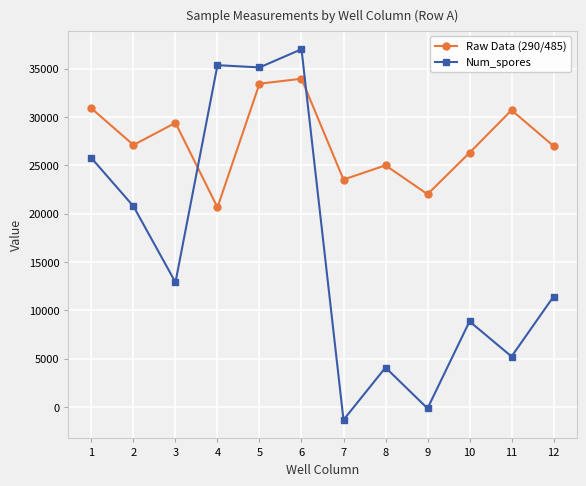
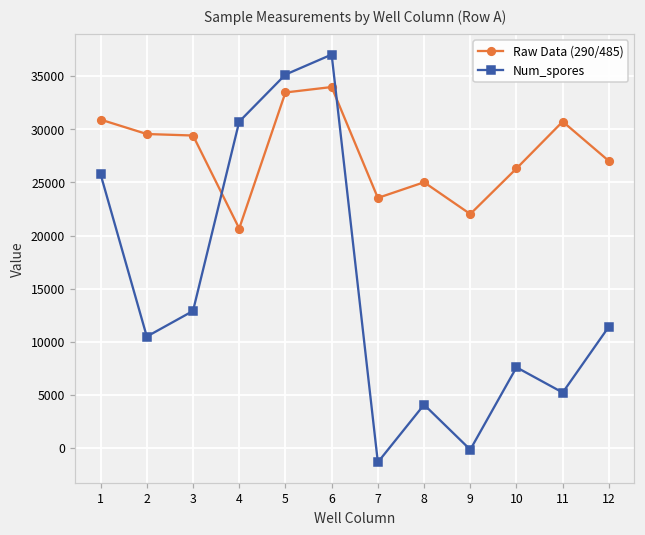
Raw Data (290/485), 2: 27000 -> 30000
Num_spores, 2: 21000 -> 10000
Num_spores, 4: 35000 -> 31000
Num_spores, 10: 9000 -> 8000
